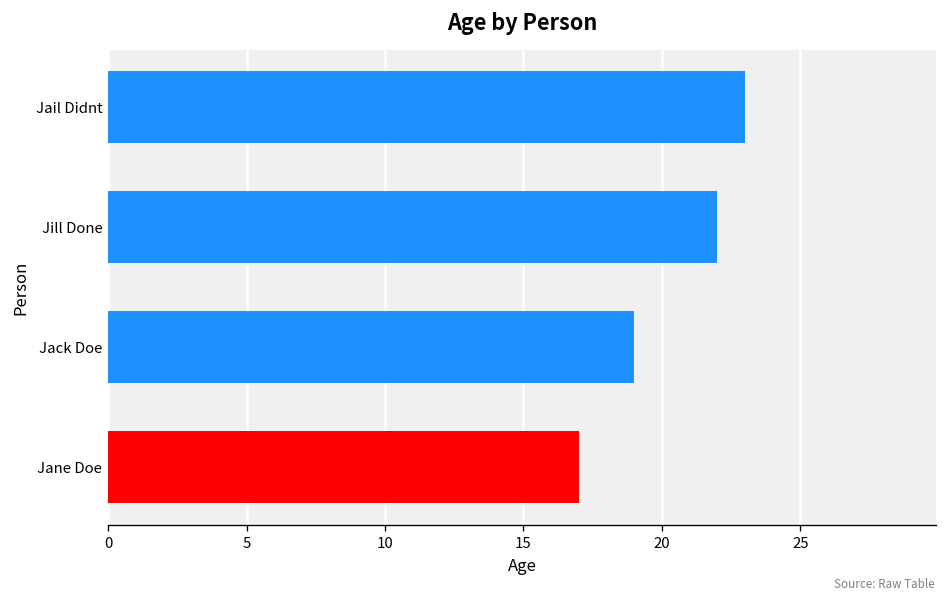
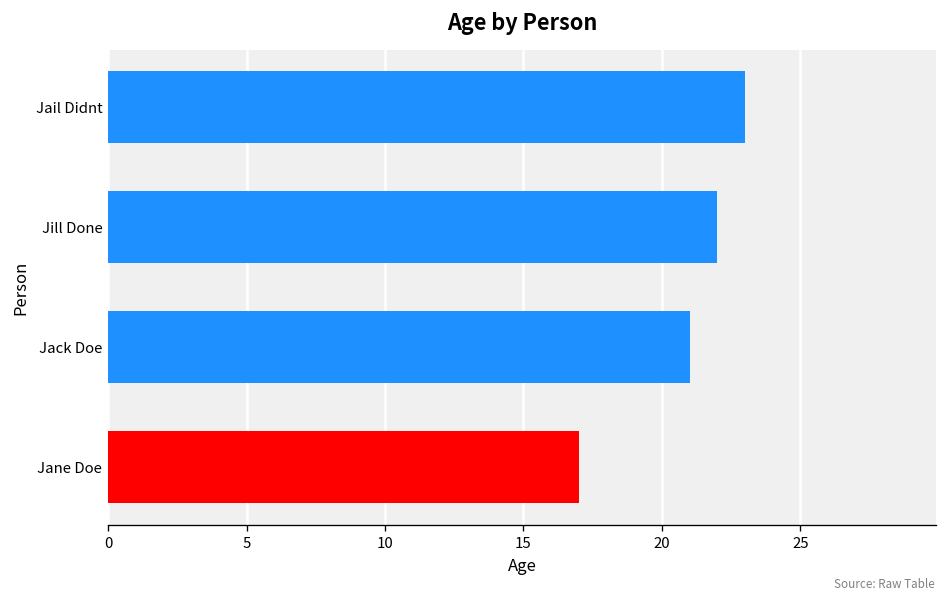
Jack Doe: 19 -> 21
